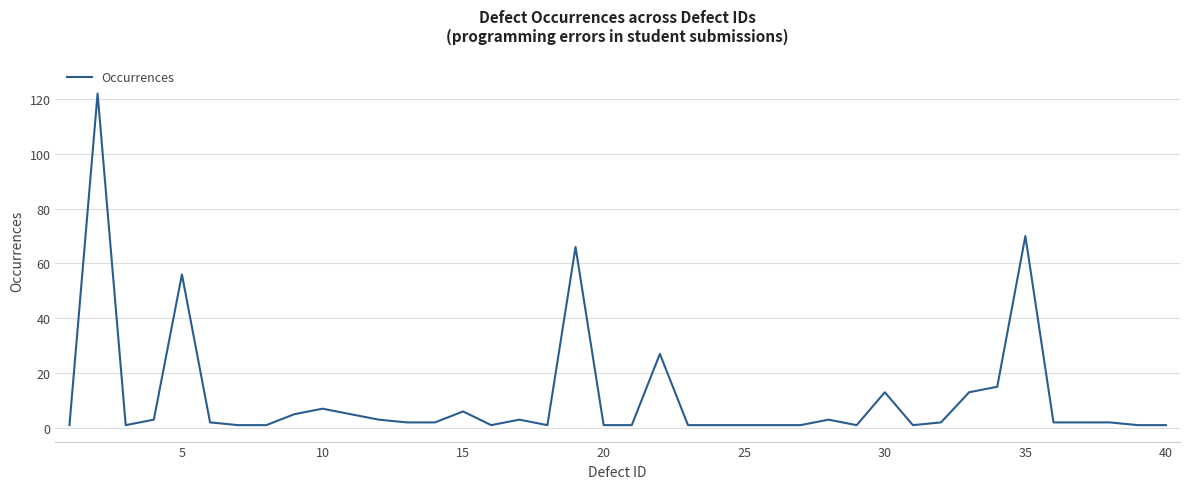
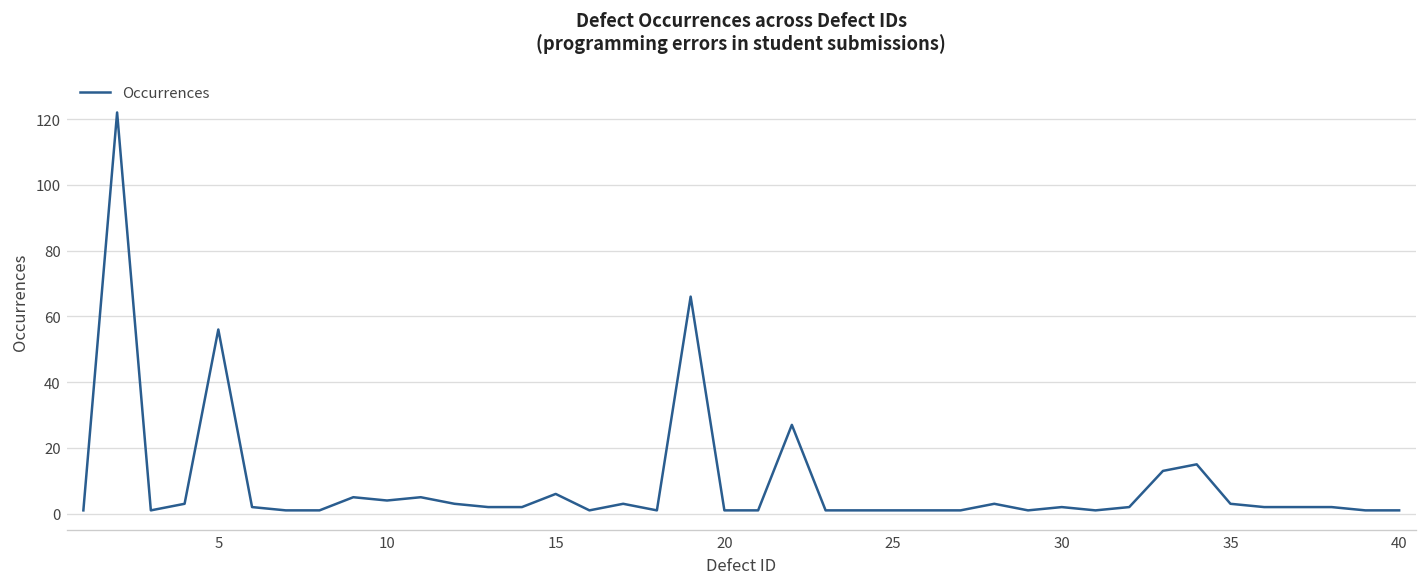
10: 7 -> 4
30: 13 -> 2
35: 70 -> 3
